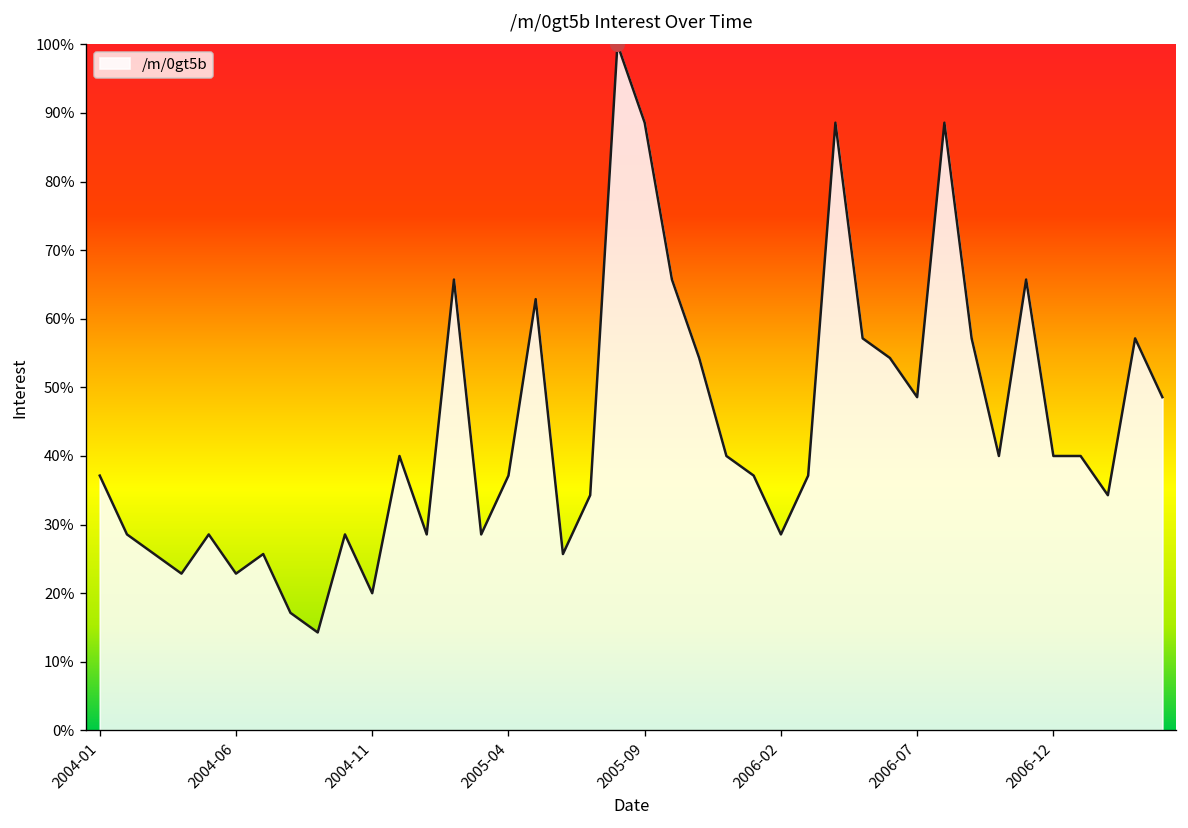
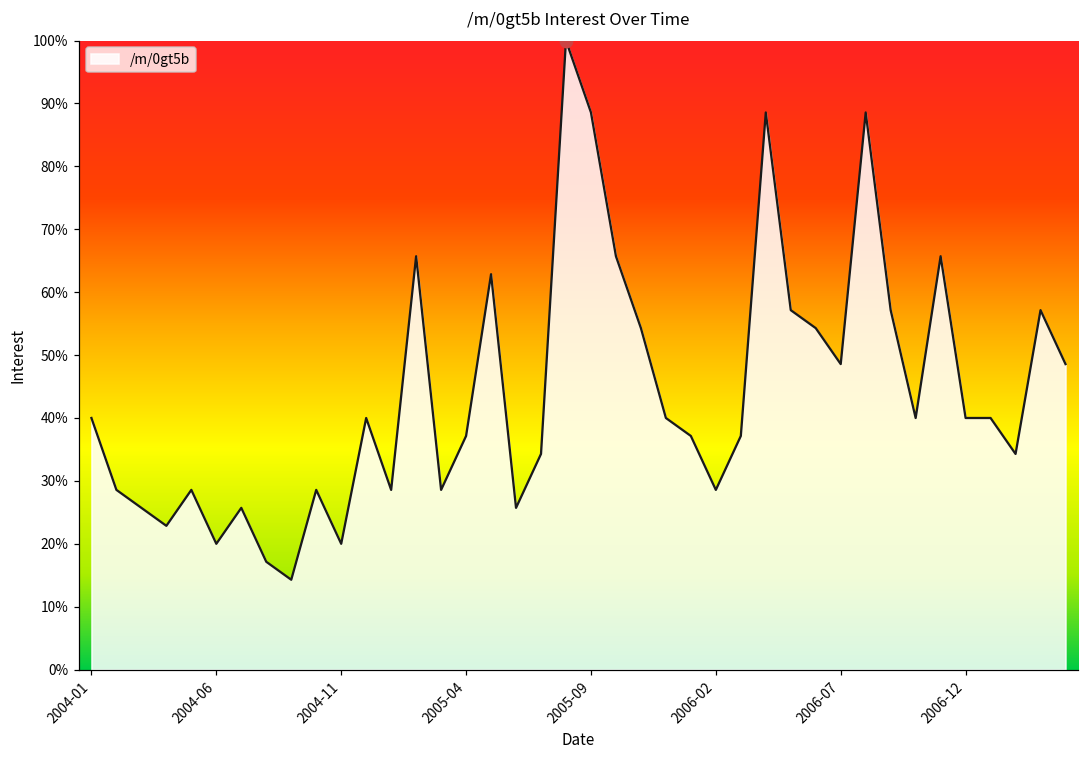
/m/0gt5b, 2004-01: 37% -> 40%
/m/0gt5b, 2004-06: 23% -> 20%
